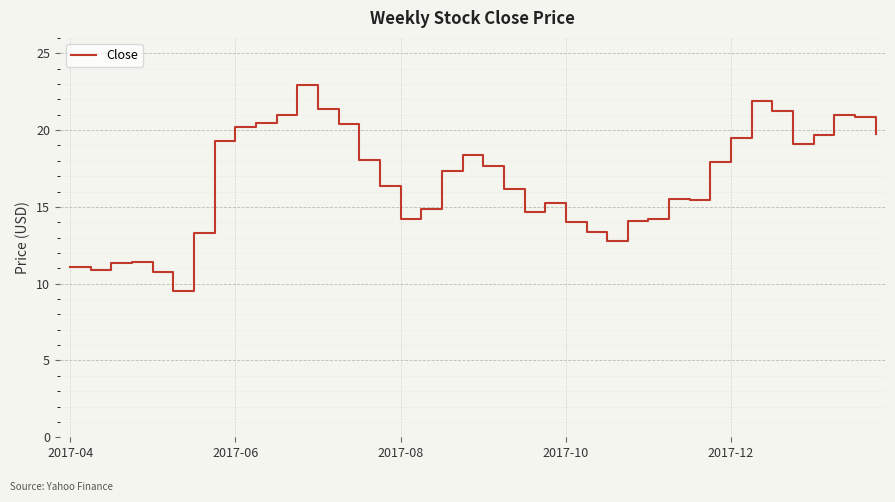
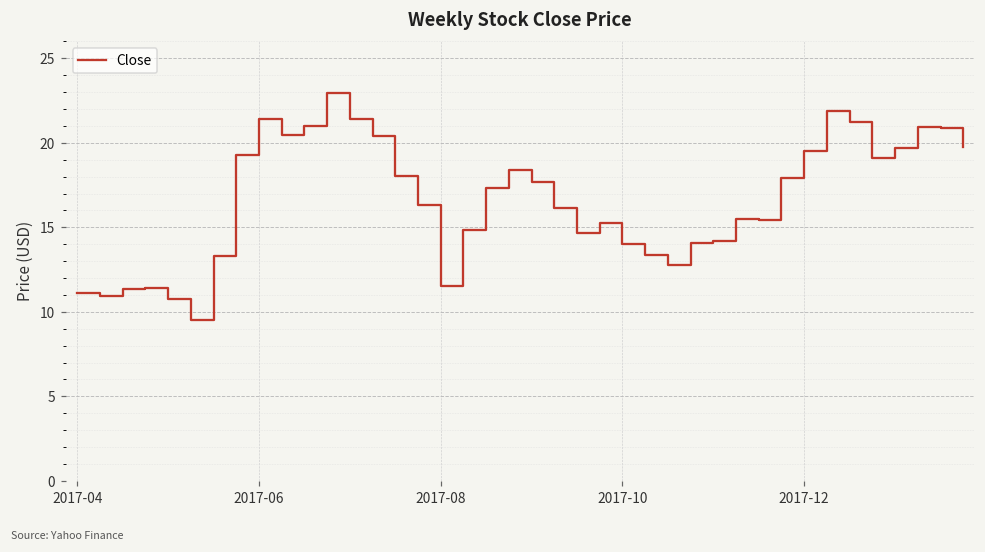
2017-06: 20.2 -> 21.4
2017-08: 14.2 -> 11.5
